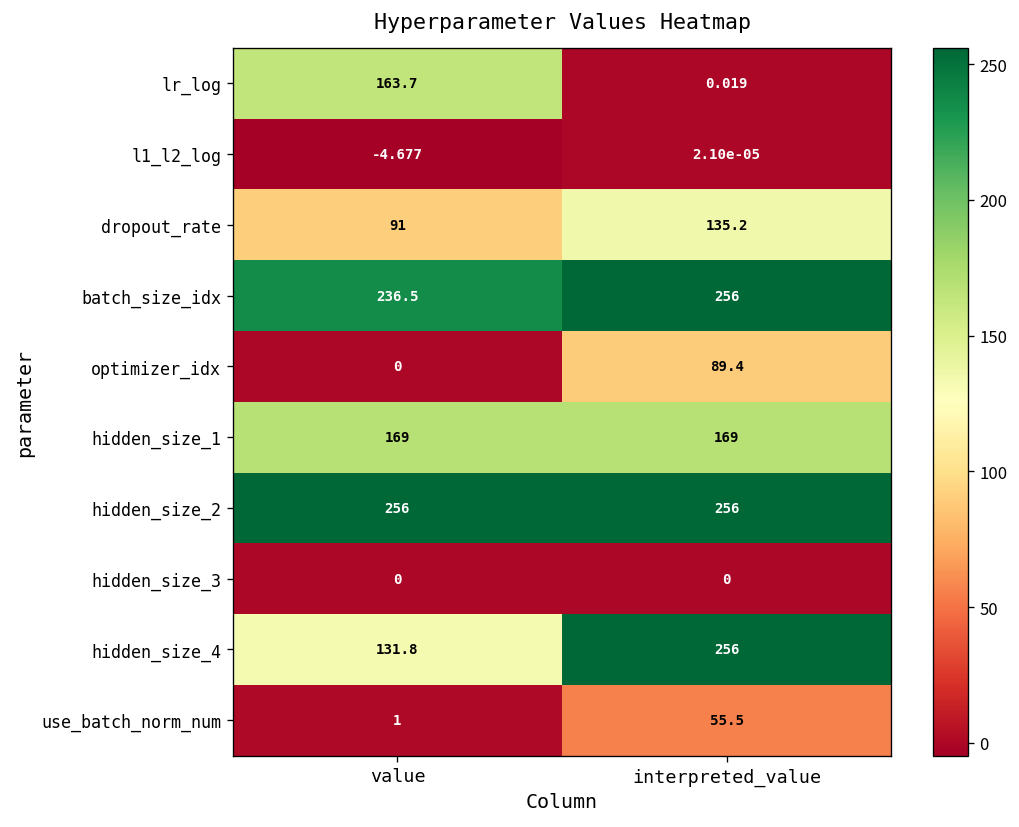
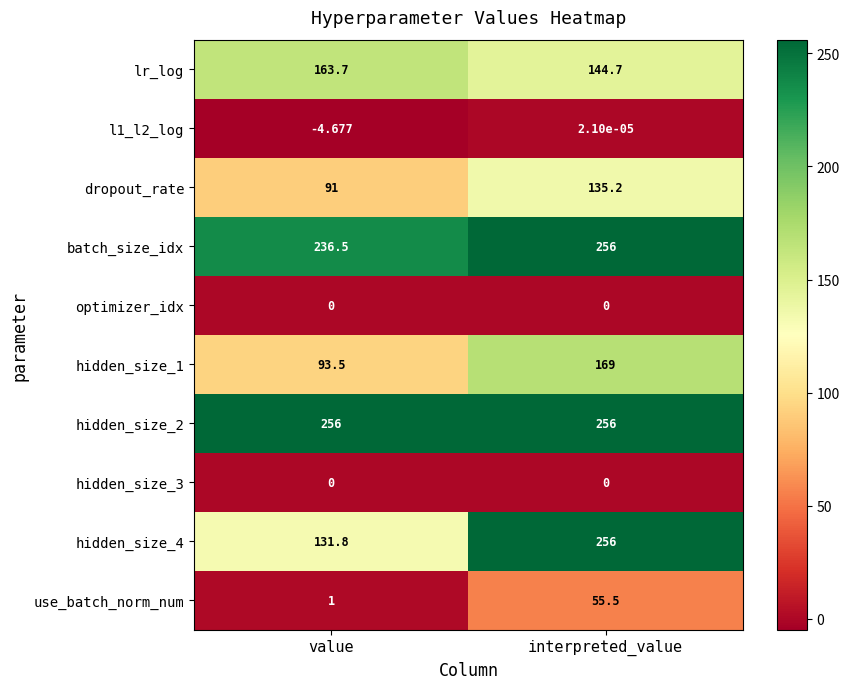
lr_log, interpreted_value: 0.019 -> 144.7
optimizer_idx, interpreted_value: 89.4 -> 0
hidden_size_1, value: 169 -> 93.5
